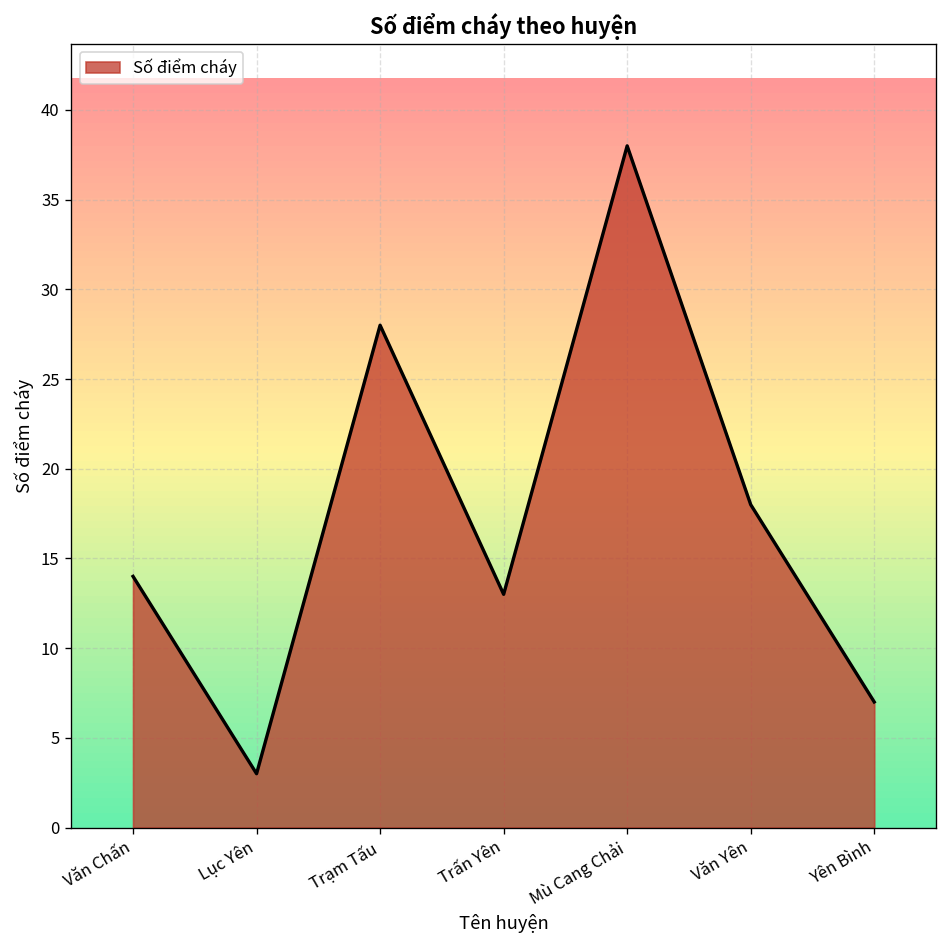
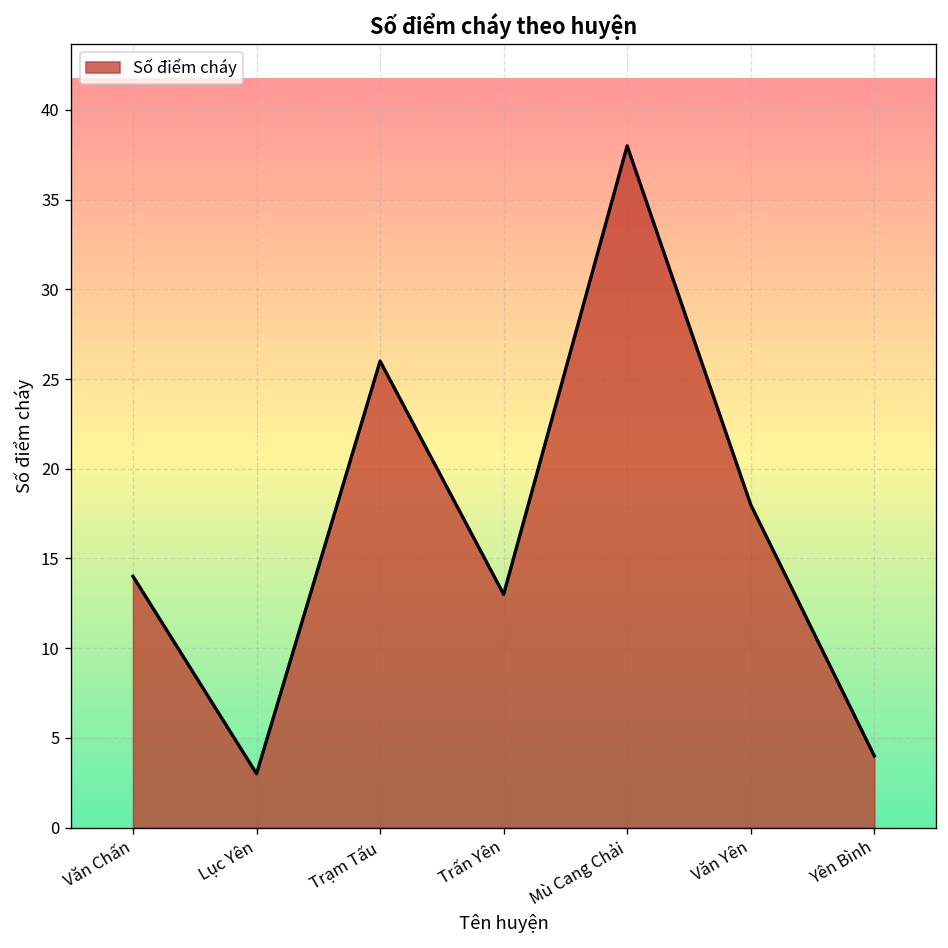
Trạm Tấu: 28 -> 26
Yên Bình: 7 -> 4
